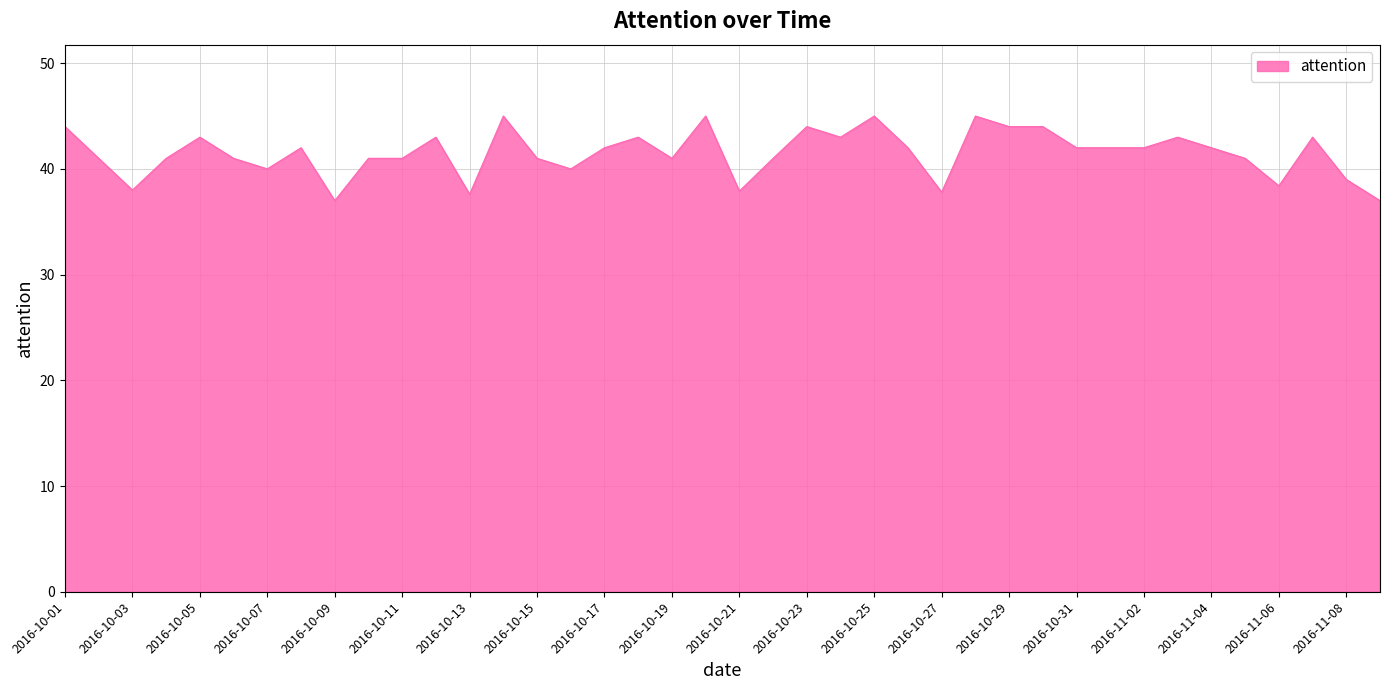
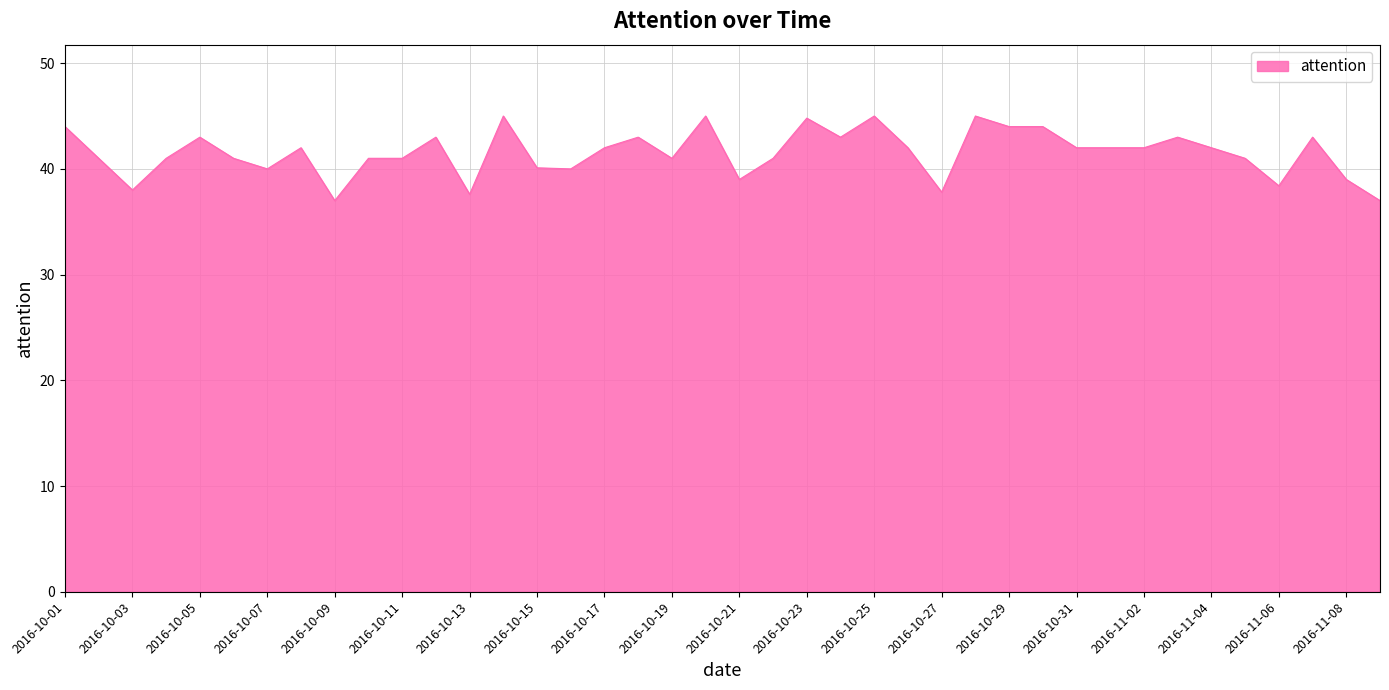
2016-10-15: 41.0 -> 40.1
2016-10-21: 37.9 -> 39.0
2016-10-23: 44.0 -> 44.8
